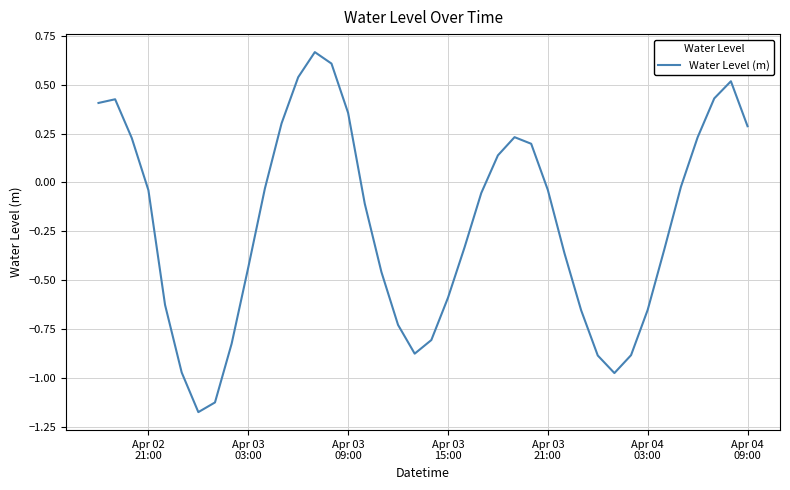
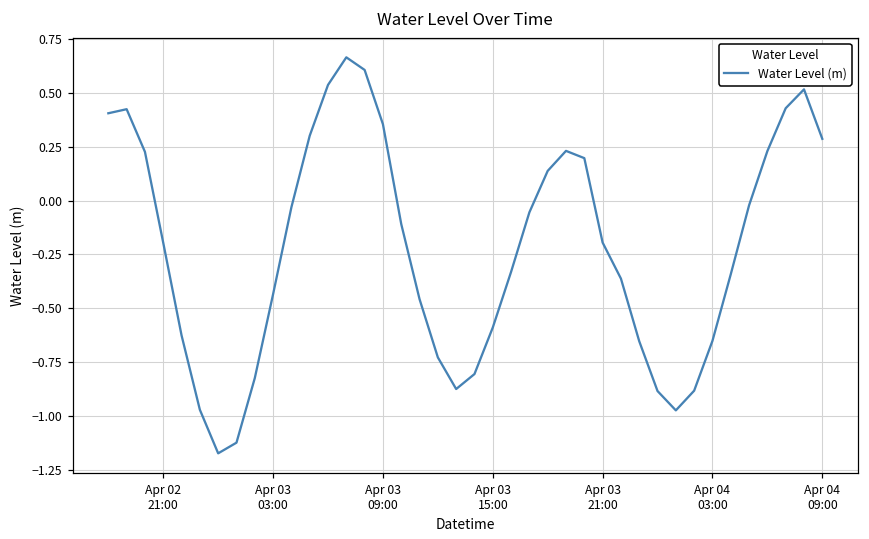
Apr 02 21:00: -0.04 -> -0.20
Apr 03 21:00: -0.04 -> -0.19
